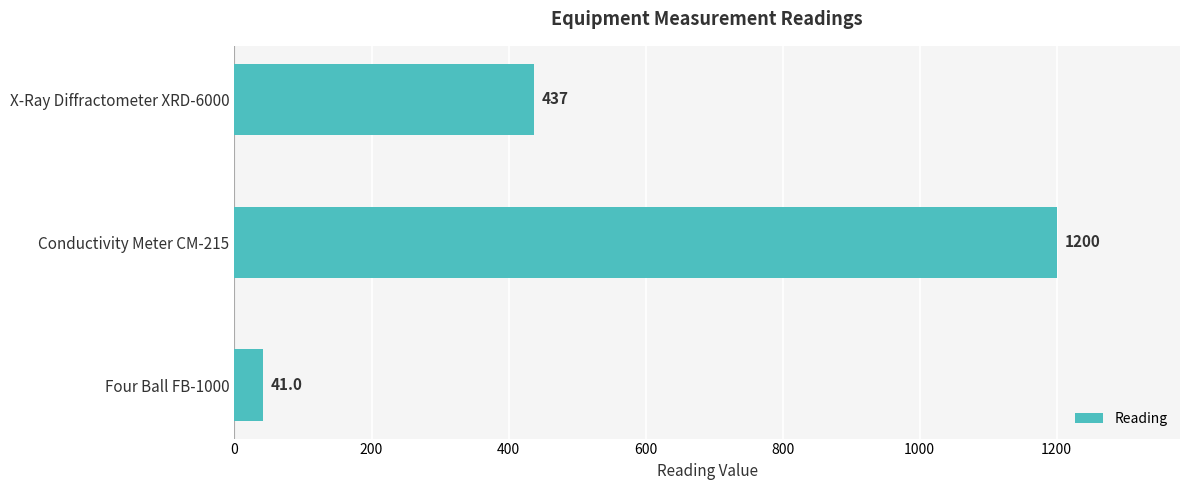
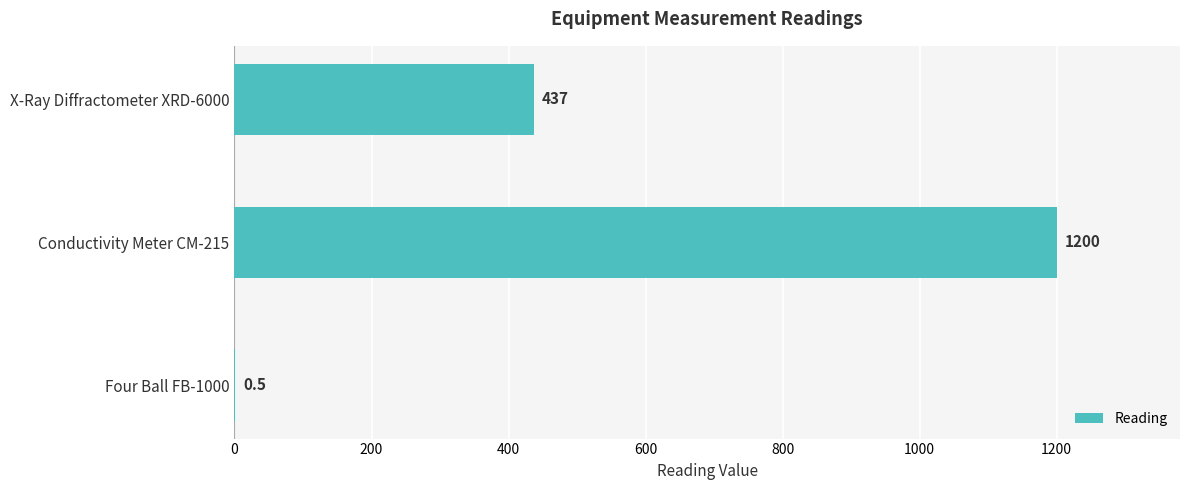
Four Ball FB-1000: 41.0 -> 0.5
